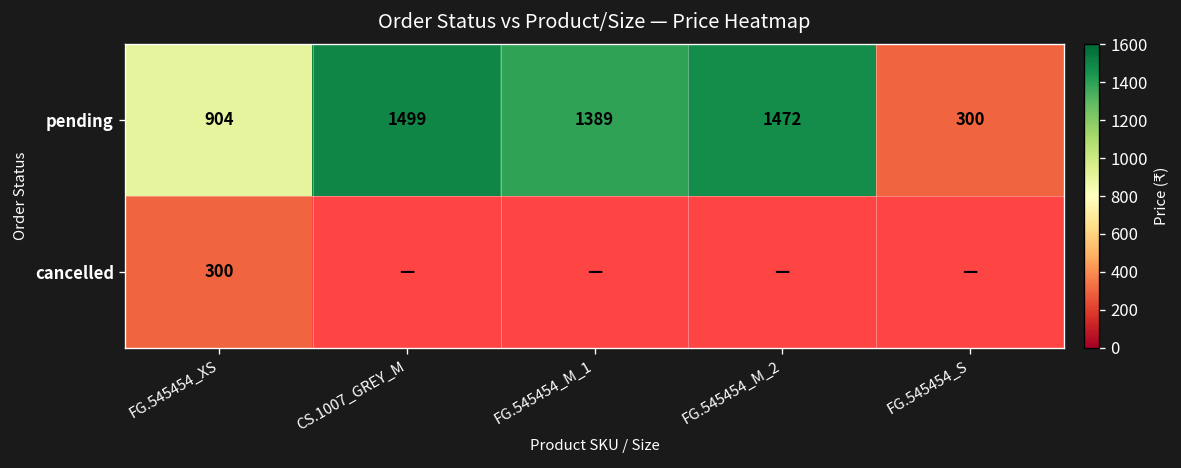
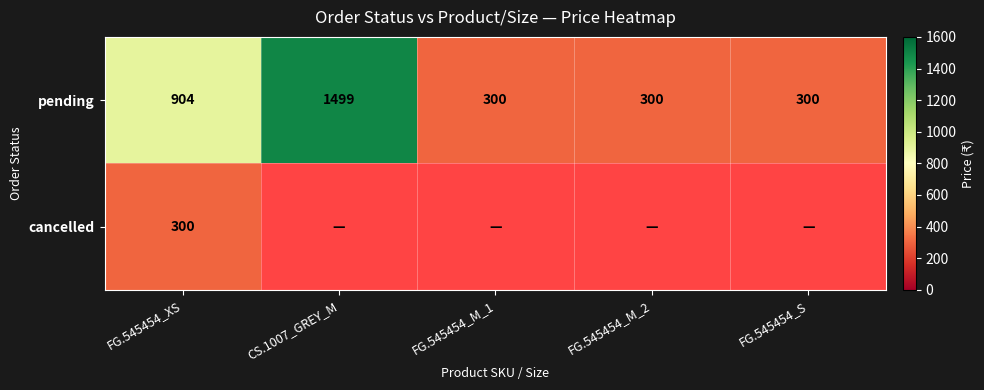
pending, FG.545454_M_1: 1389 -> 300
pending, FG.545454_M_2: 1472 -> 300
